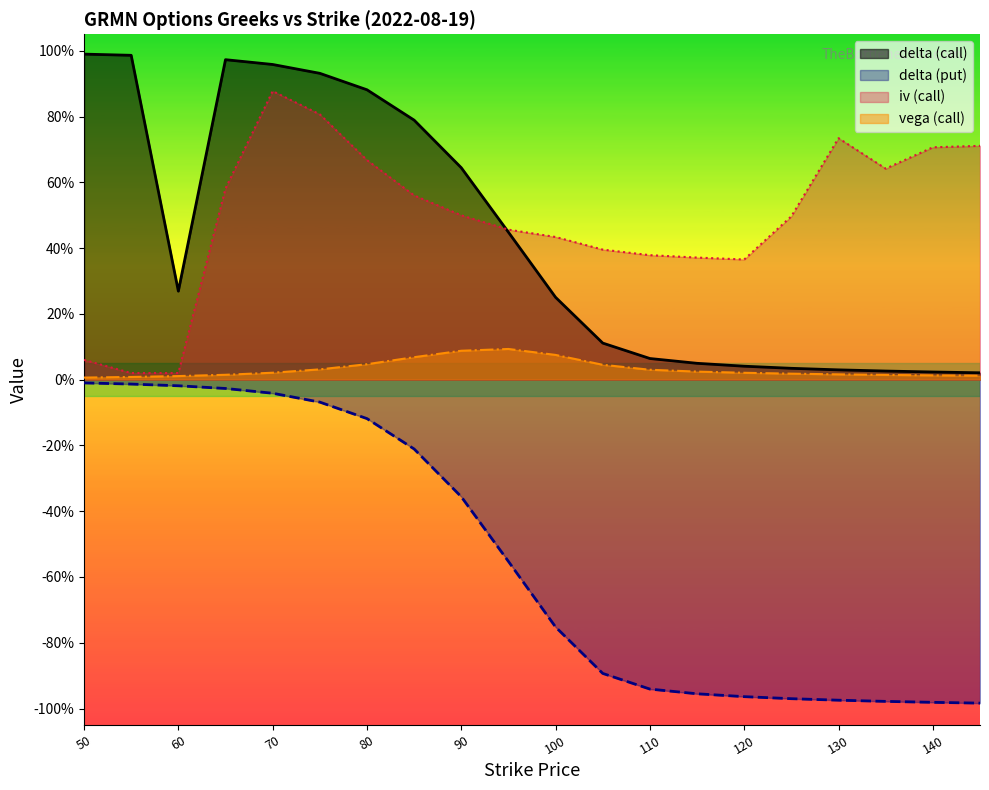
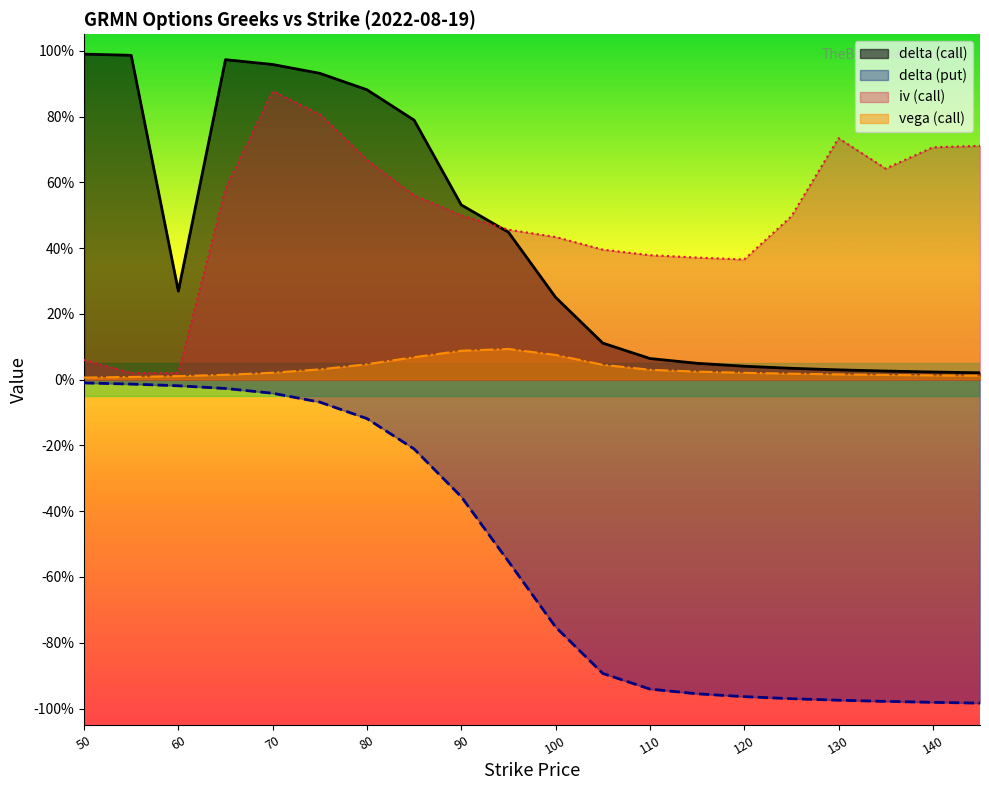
delta (call), 90: 64% -> 53%
